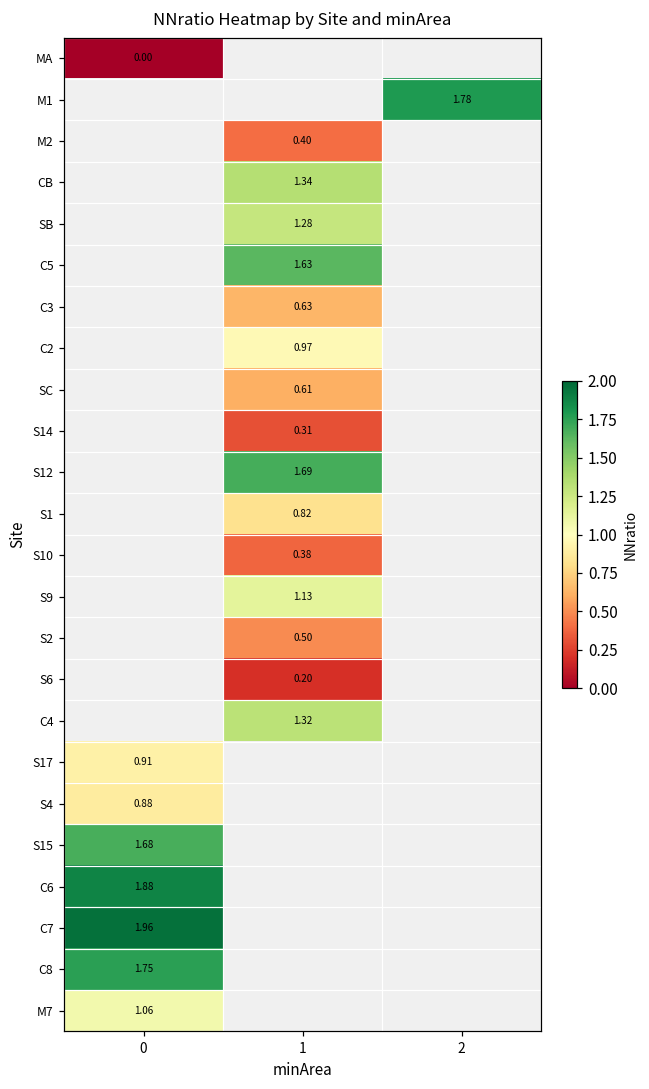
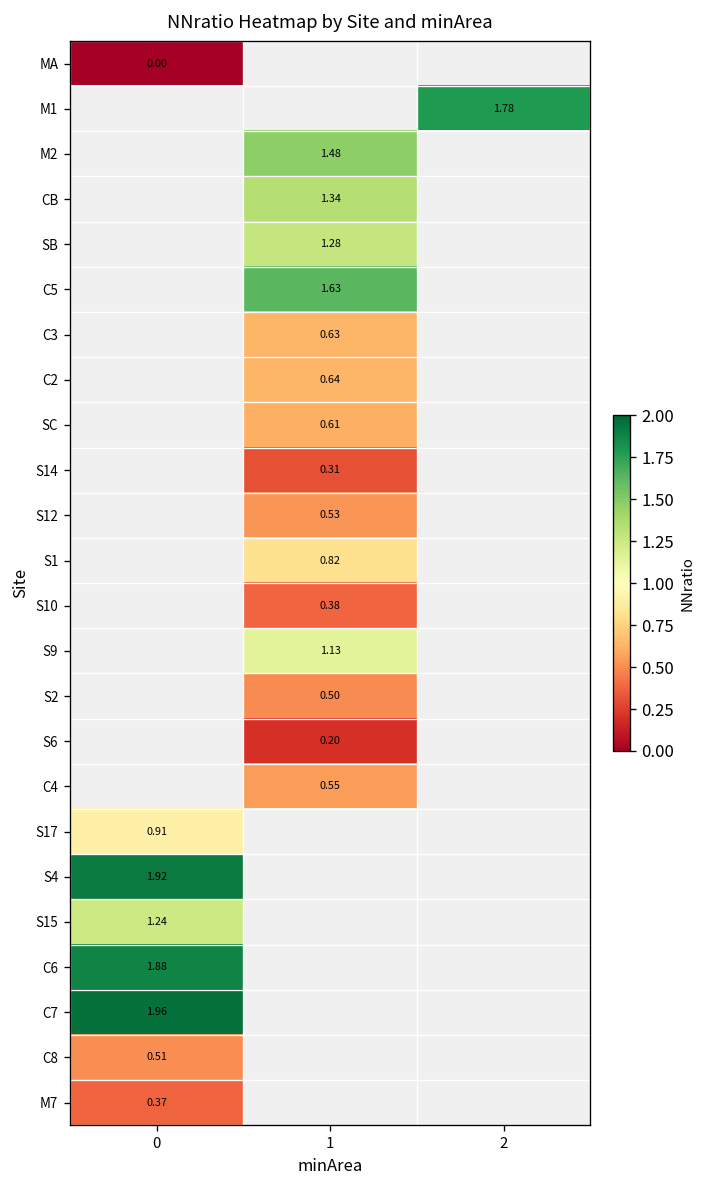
M2, 1: 0.40 -> 1.48
C2, 1: 0.97 -> 0.64
S12, 1: 1.69 -> 0.53
C4, 1: 1.32 -> 0.55
S4, 0: 0.88 -> 1.92
S15, 0: 1.68 -> 1.24
C8, 0: 1.75 -> 0.51
M7, 0: 1.06 -> 0.37
